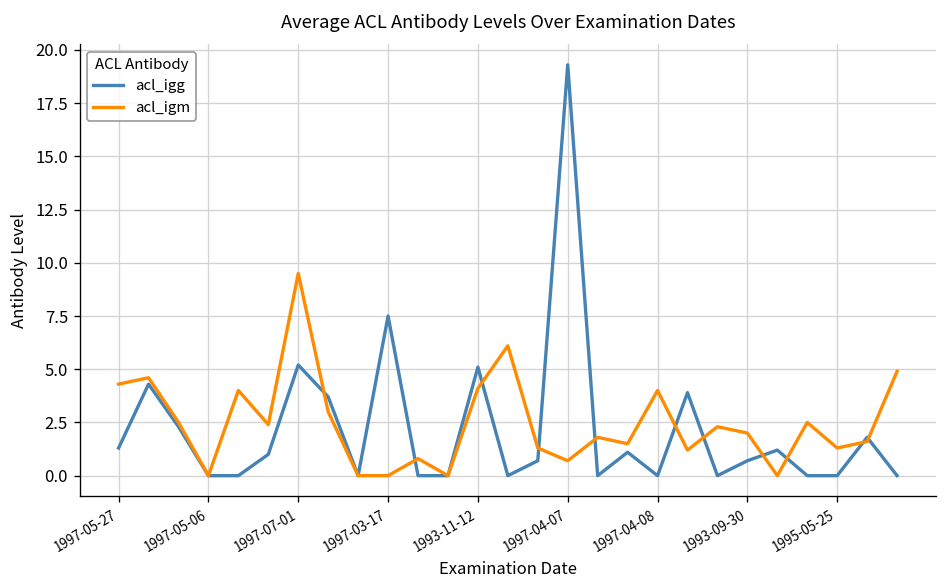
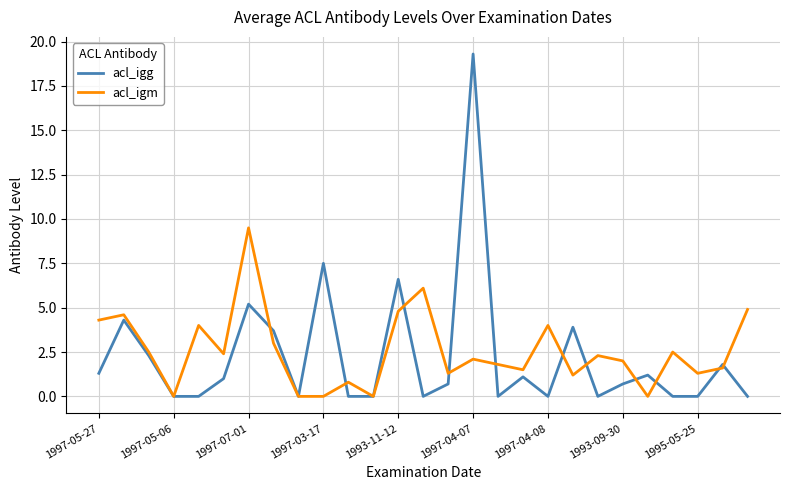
acl_igg, 1993-11-12: 5.1 -> 6.6
acl_igm, 1993-11-12: 4.1 -> 4.8
acl_igm, 1997-04-07: 0.7 -> 2.1
